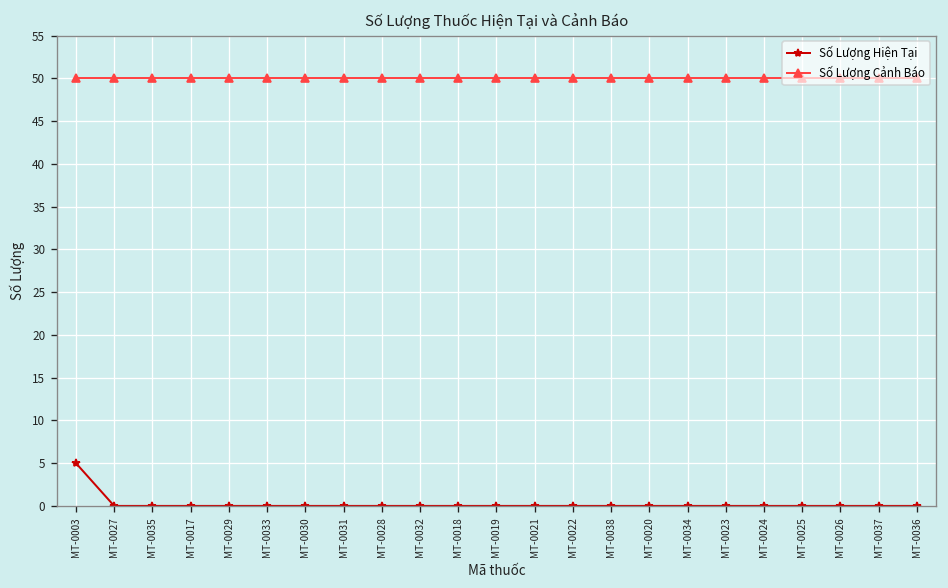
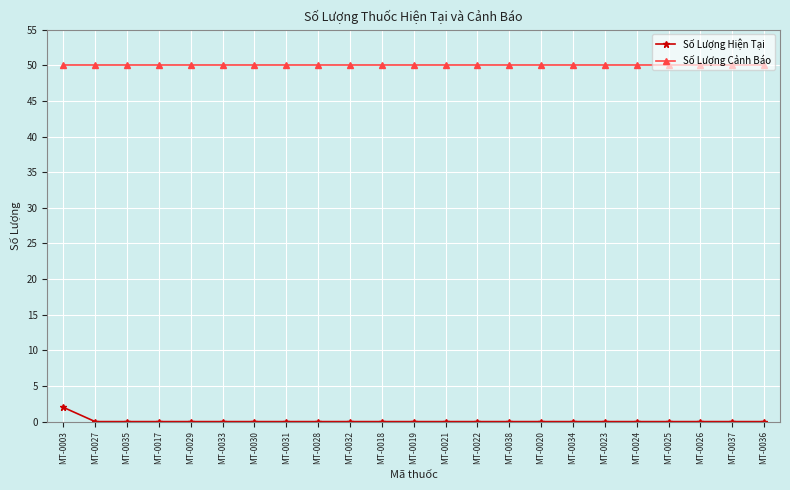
Số Lượng Hiện Tại, MT-0003: 5 -> 2
